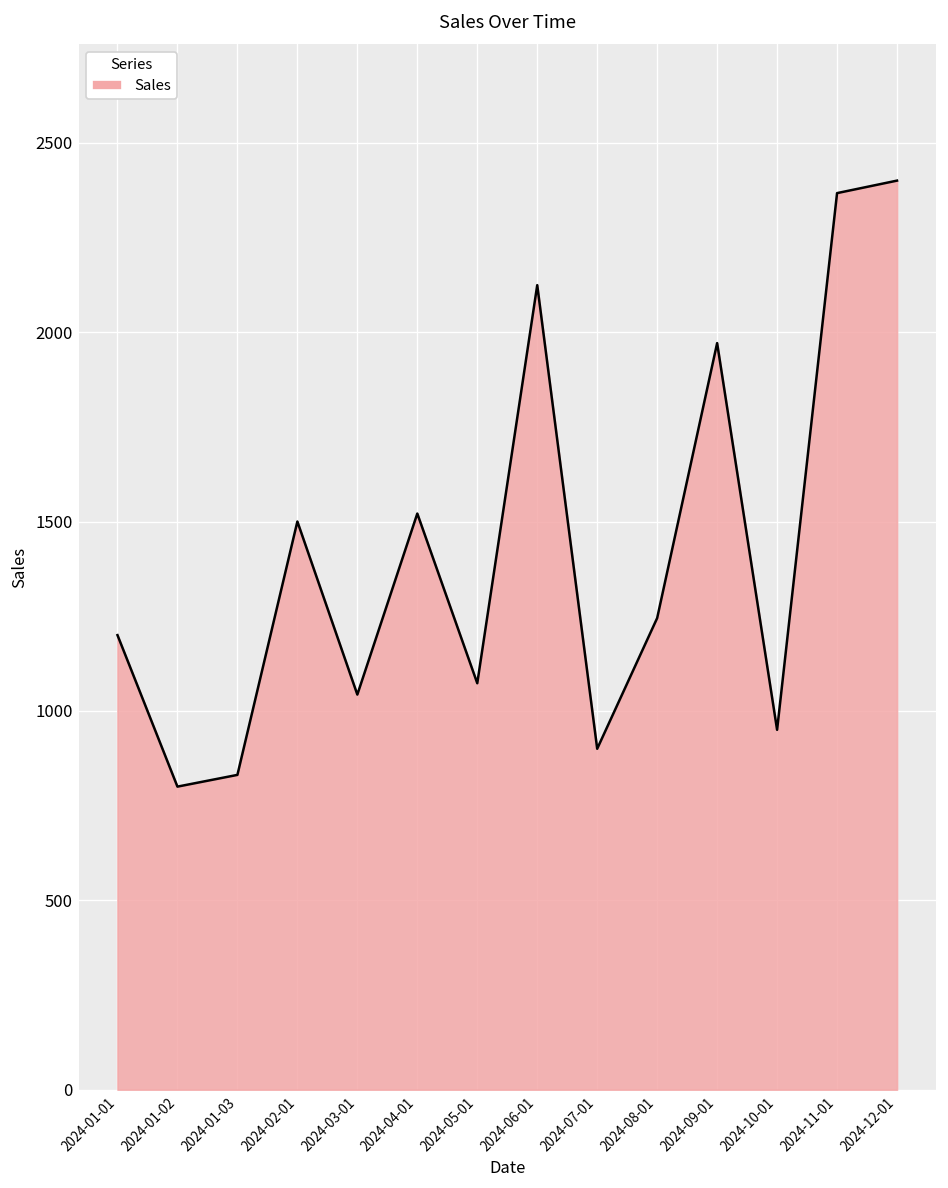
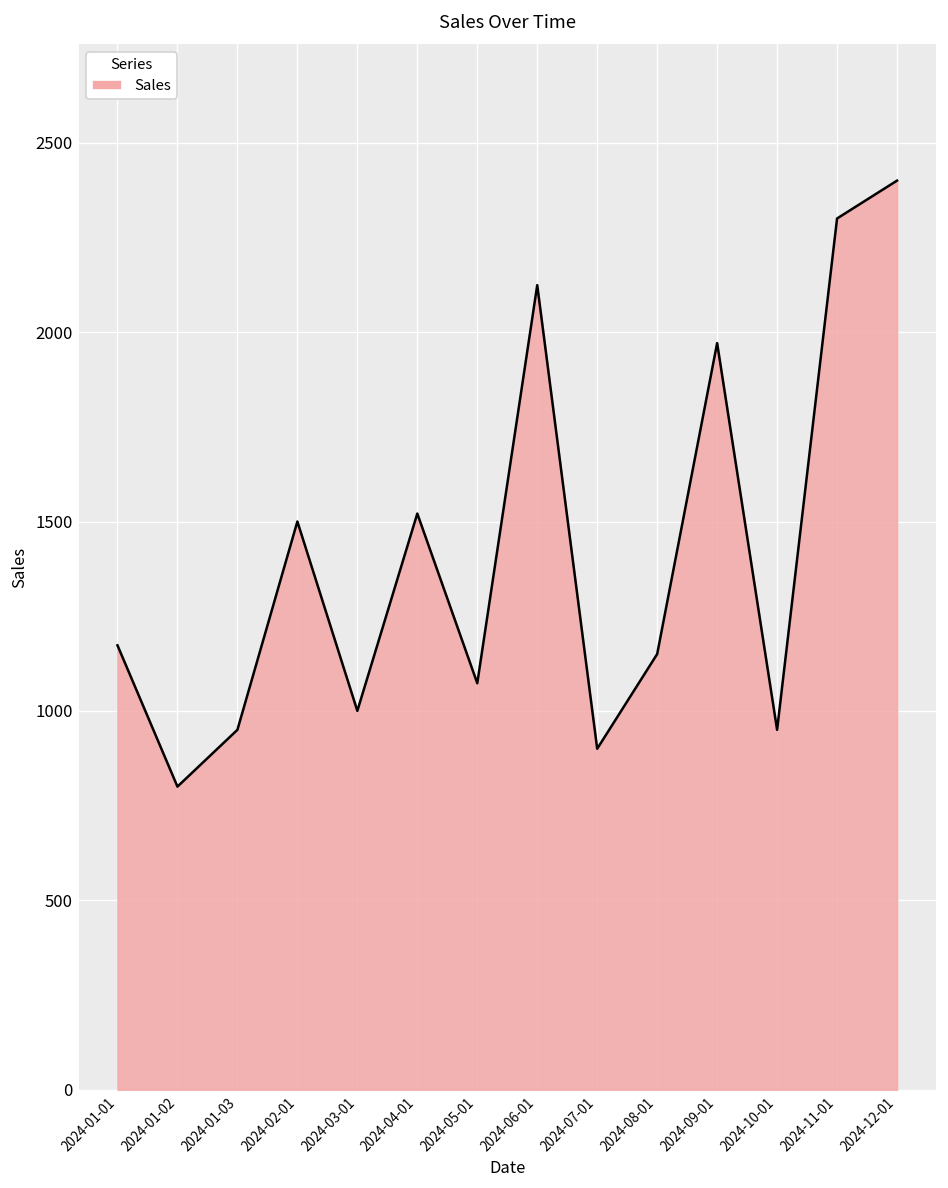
2024-01-01: 1200 -> 1170
2024-01-03: 830 -> 950
2024-03-01: 1040 -> 1000
2024-08-01: 1250 -> 1150
2024-11-01: 2370 -> 2300
